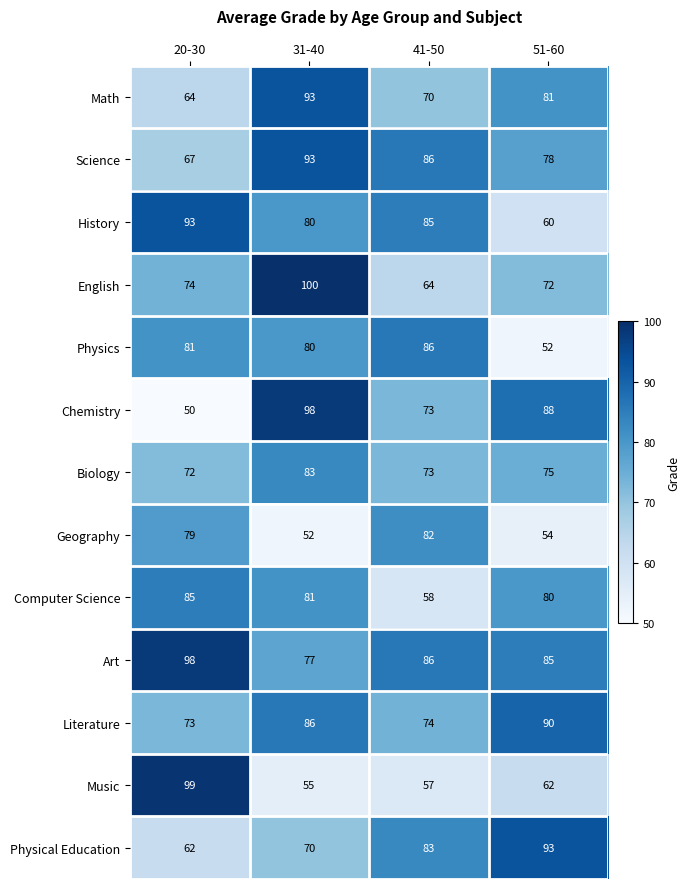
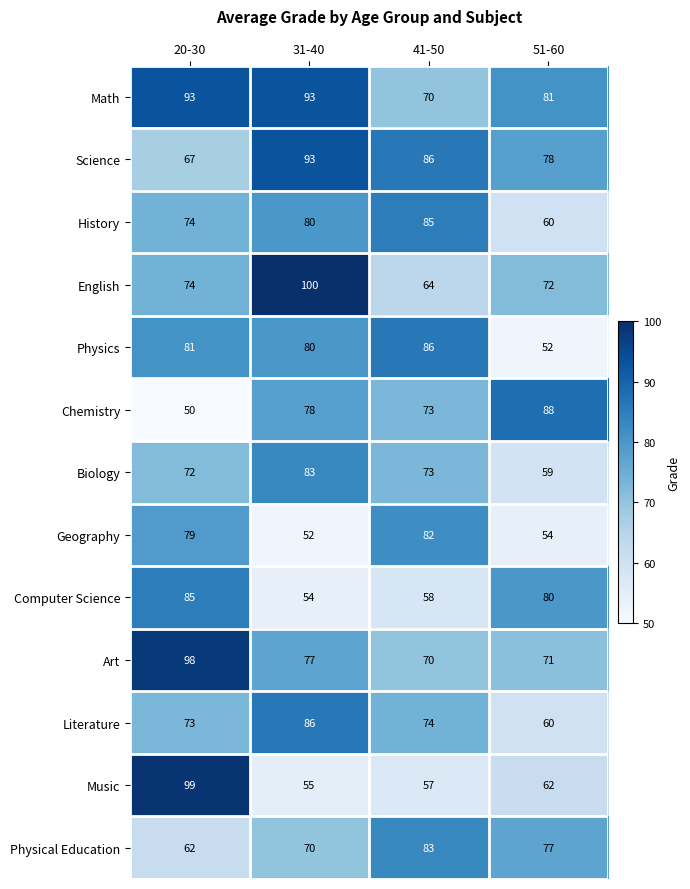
Math, 20-30: 64 -> 93
History, 20-30: 93 -> 74
Chemistry, 31-40: 98 -> 78
Biology, 51-60: 75 -> 59
Computer Science, 31-40: 81 -> 54
Art, 41-50: 86 -> 70
Art, 51-60: 85 -> 71
Literature, 51-60: 90 -> 60
Physical Education, 51-60: 93 -> 77
